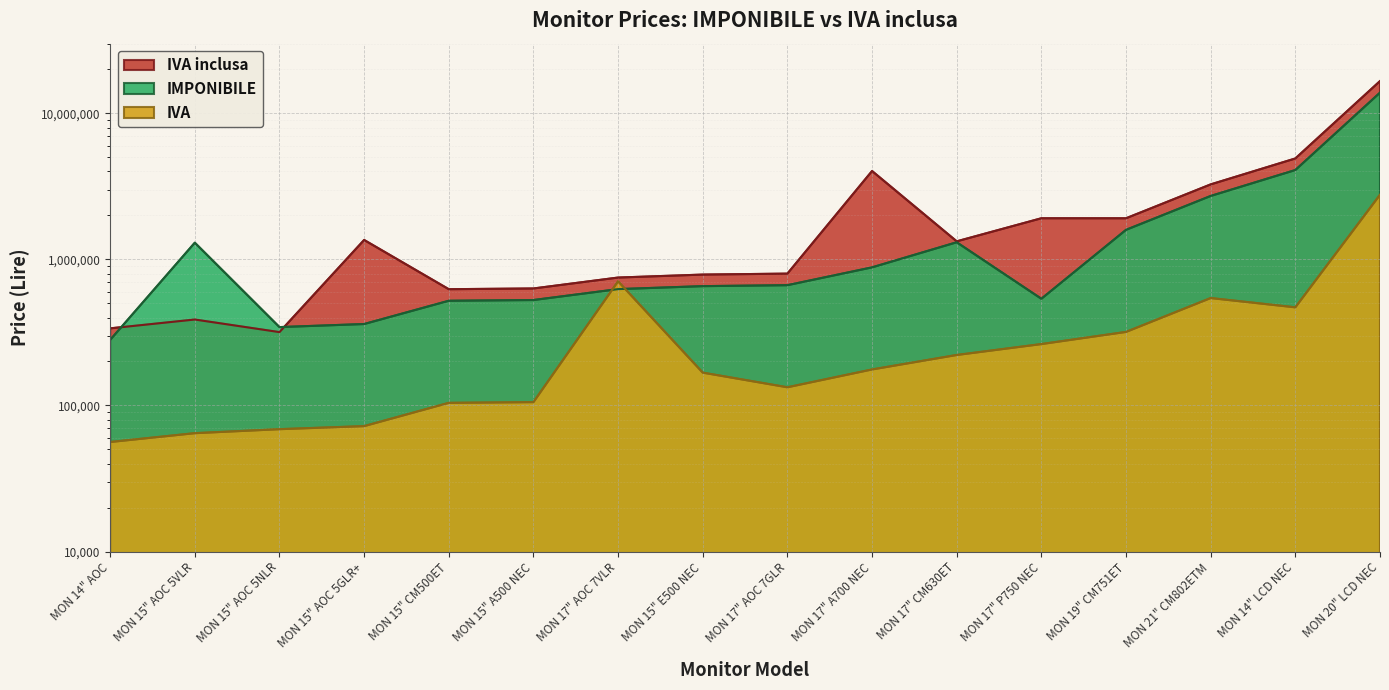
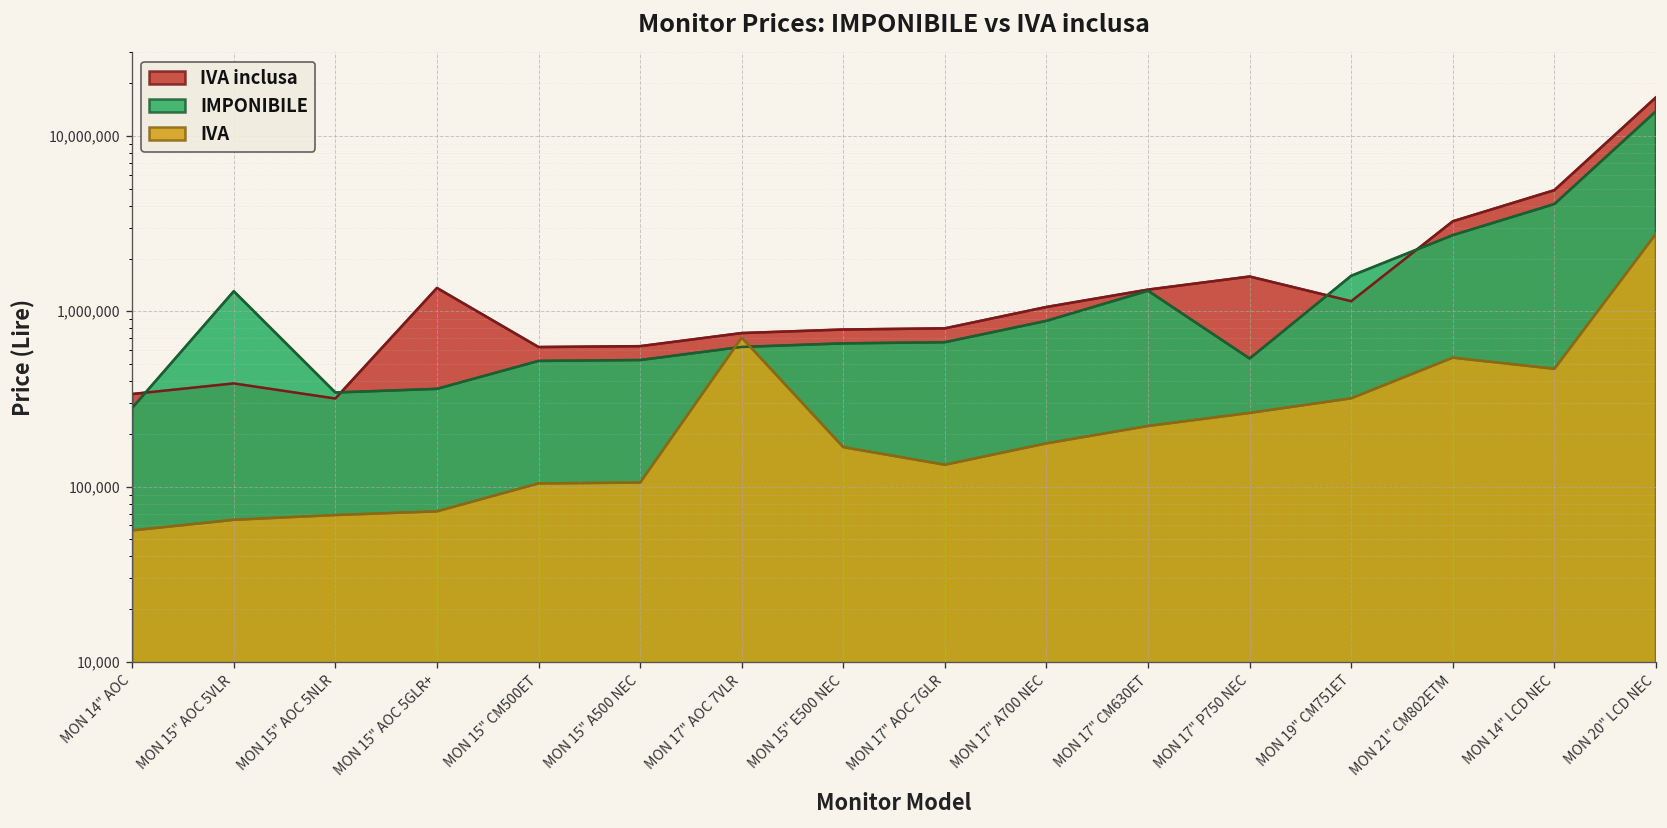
IVA inclusa, MON 17" A700 NEC: 4,000,000 -> 1,100,000
IVA inclusa, MON 17" P750 NEC: 1,900,000 -> 1,600,000
IVA inclusa, MON 19" CM751ET: 1,900,000 -> 1,100,000
